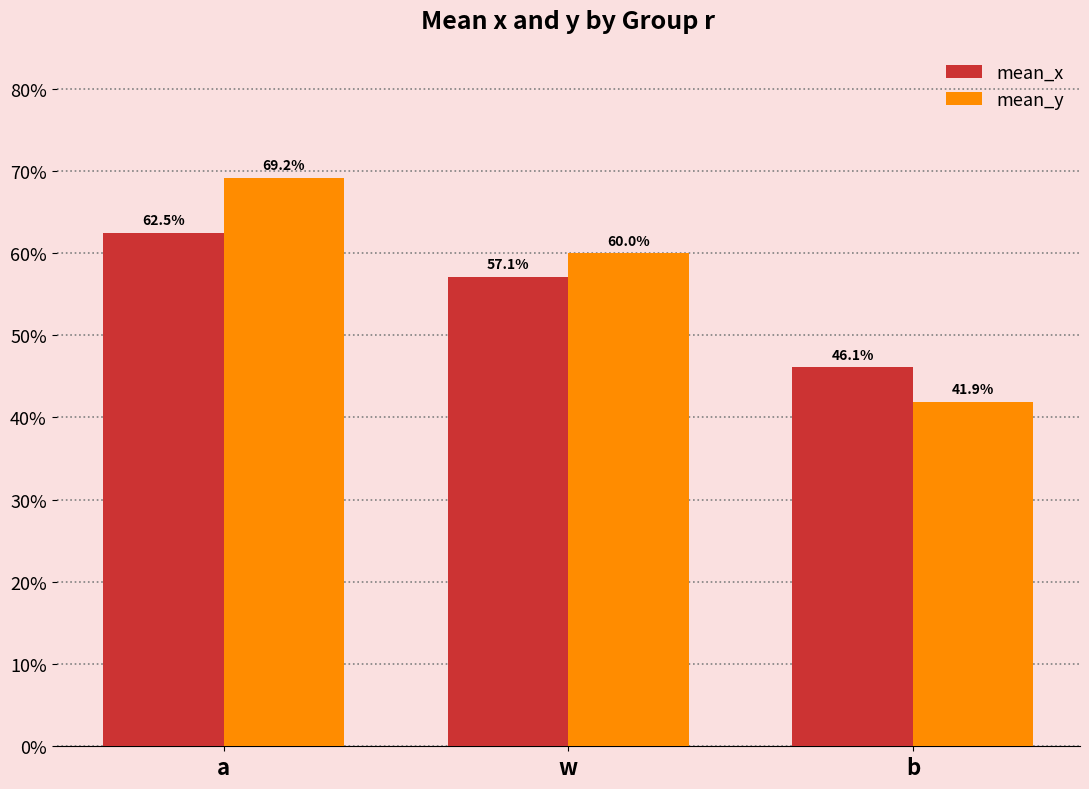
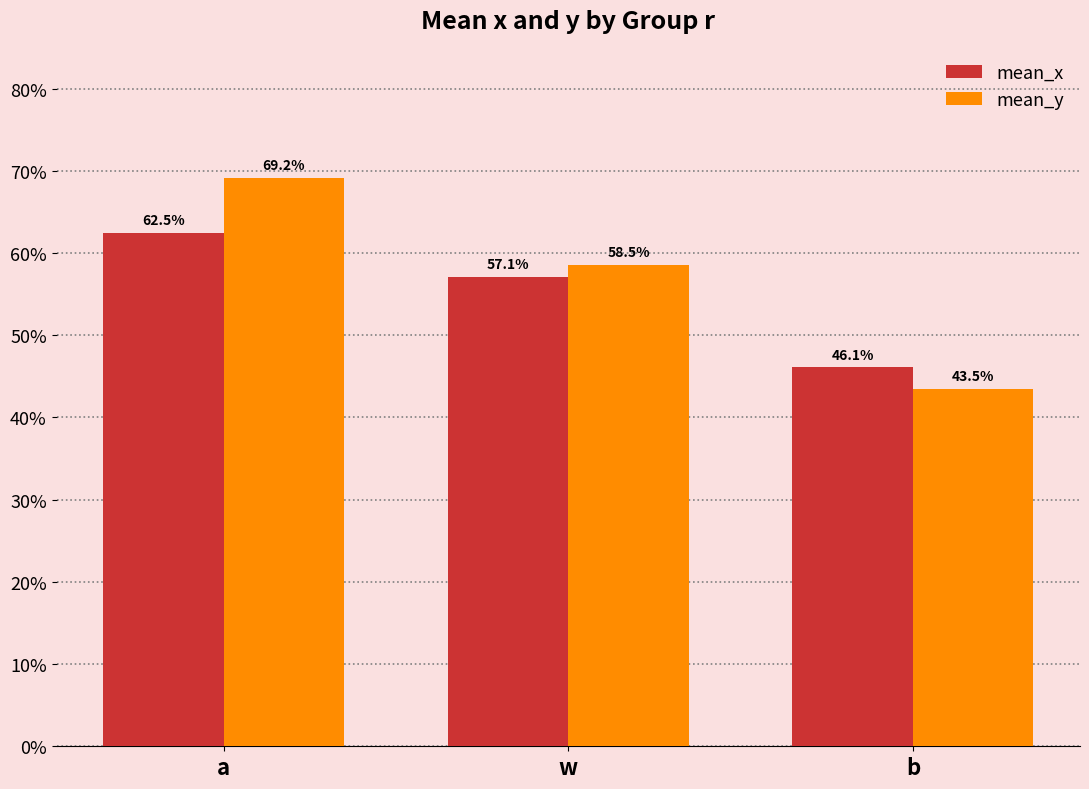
mean_y, w: 60.0% -> 58.5%
mean_y, b: 41.9% -> 43.5%
